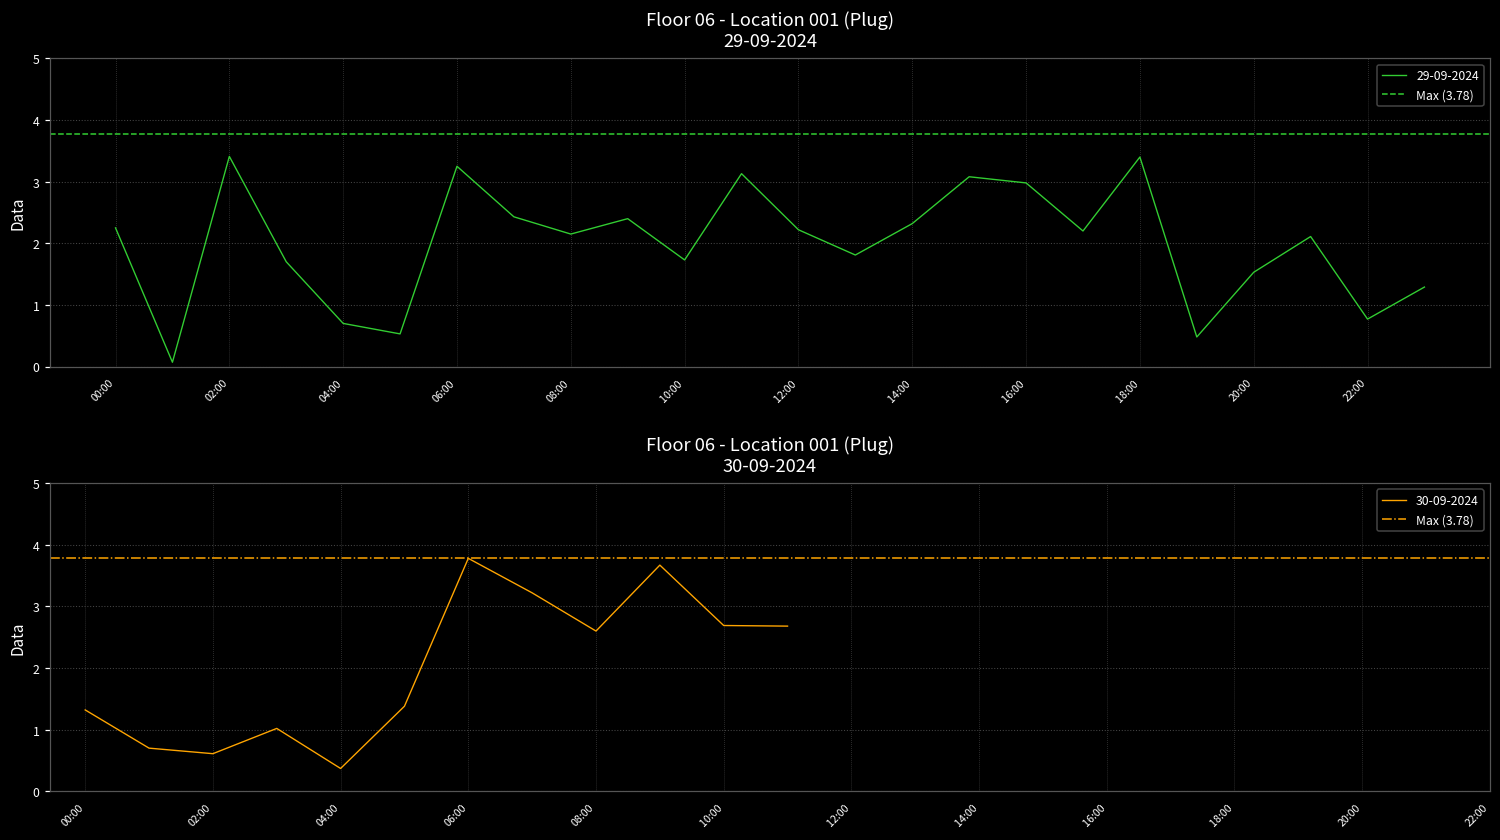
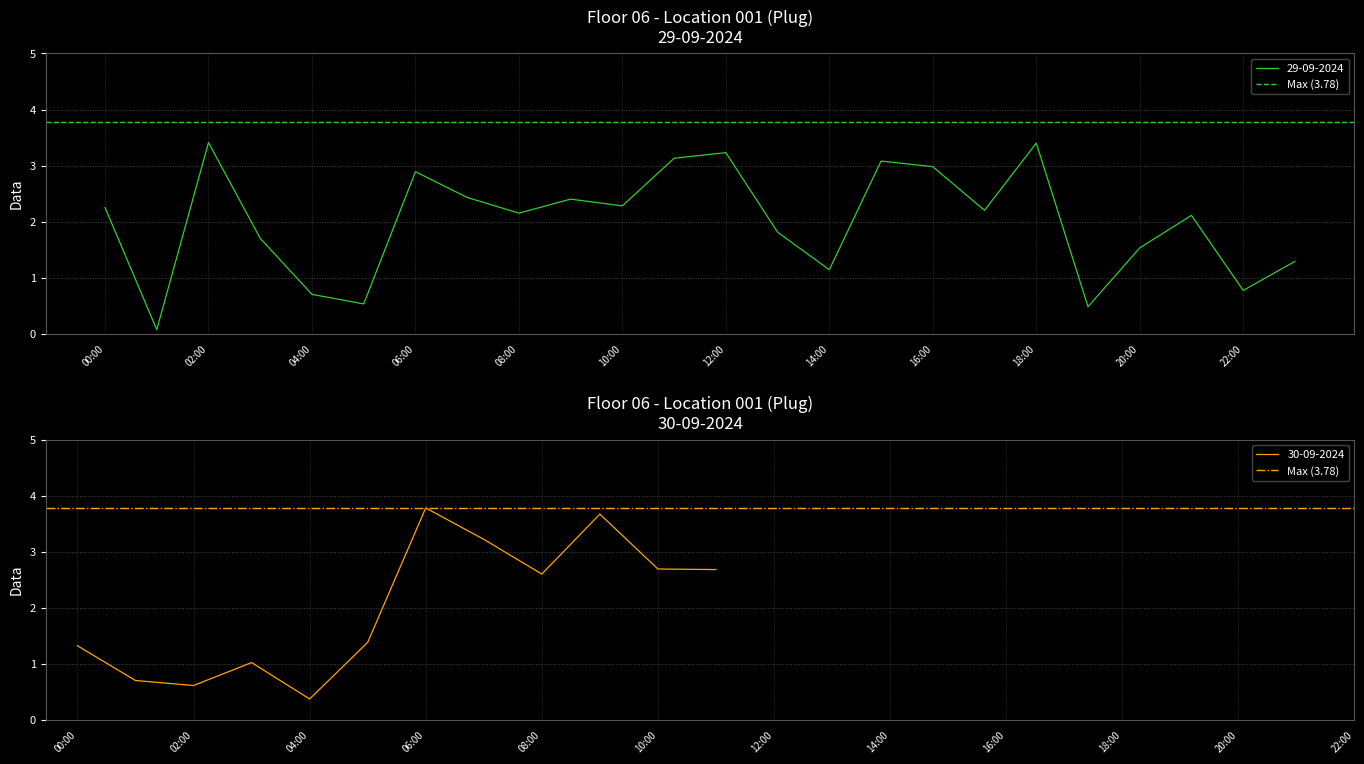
Floor 06 - Location 001 (Plug) 29-09-2024, 06:00: 3.3 -> 2.9
Floor 06 - Location 001 (Plug) 29-09-2024, 10:00: 1.7 -> 2.3
Floor 06 - Location 001 (Plug) 29-09-2024, 12:00: 2.2 -> 3.2
Floor 06 - Location 001 (Plug) 29-09-2024, 14:00: 2.3 -> 1.1
